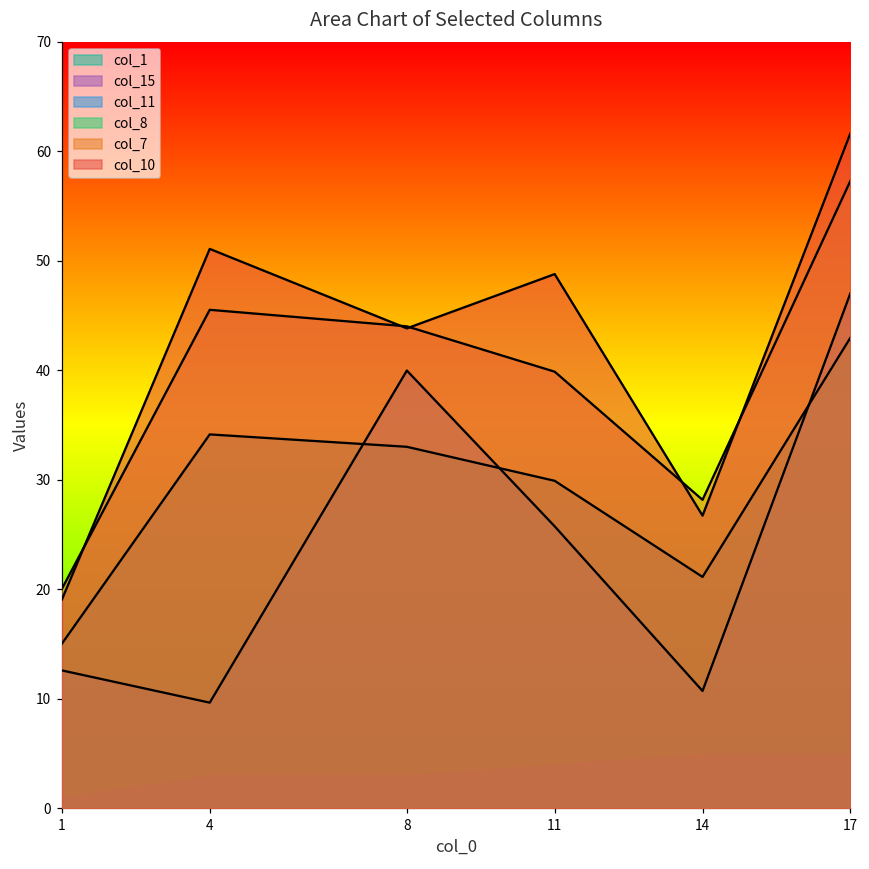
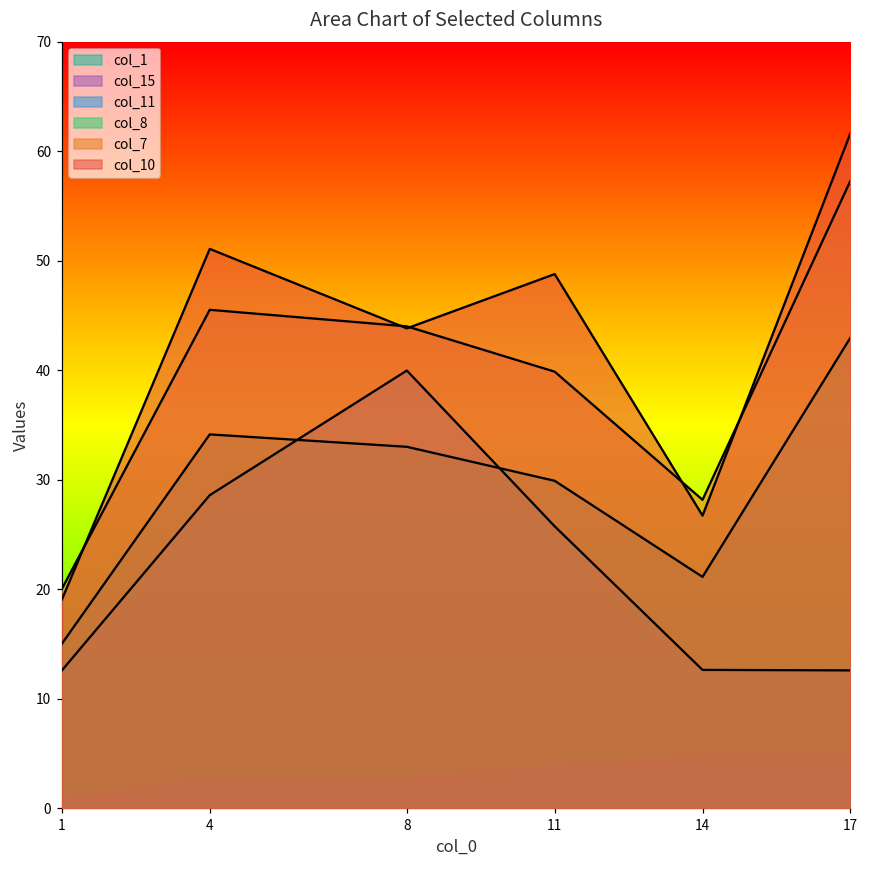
col_11, 4: 10 -> 29
col_11, 14: 11 -> 13
col_11, 17: 47 -> 13
